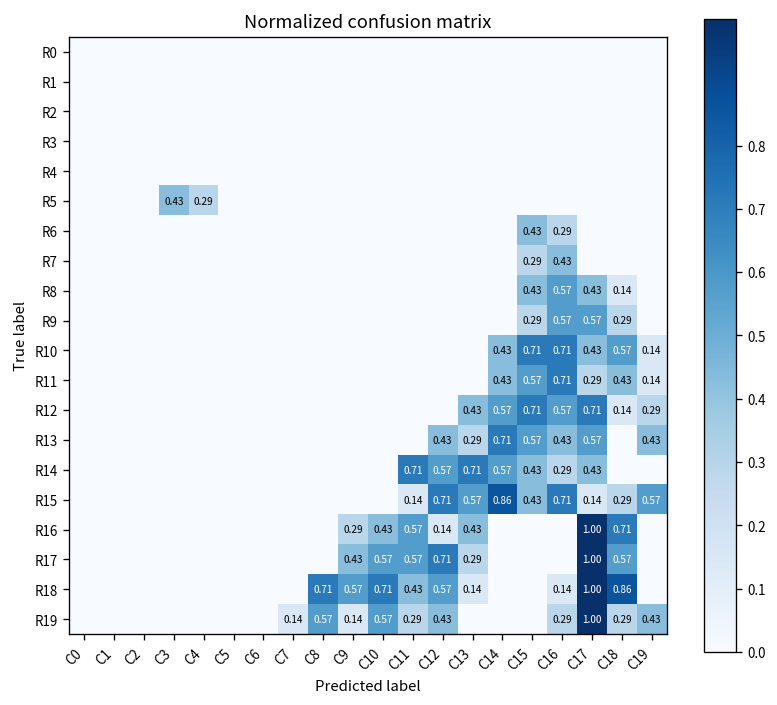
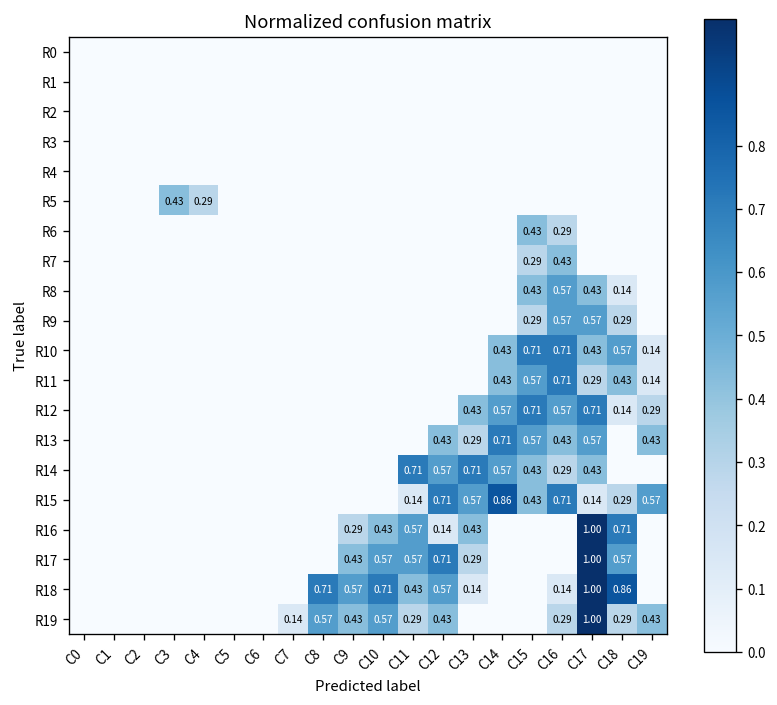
R19, C9: 0.14 -> 0.43
